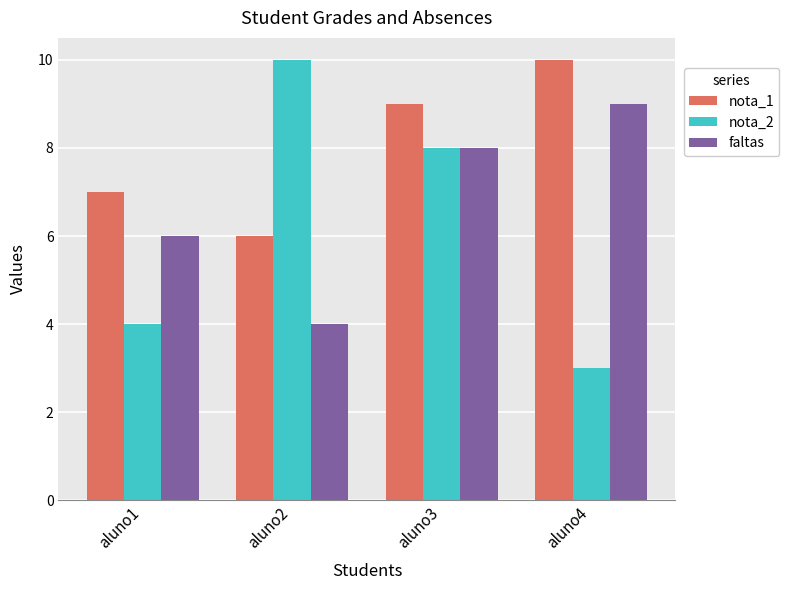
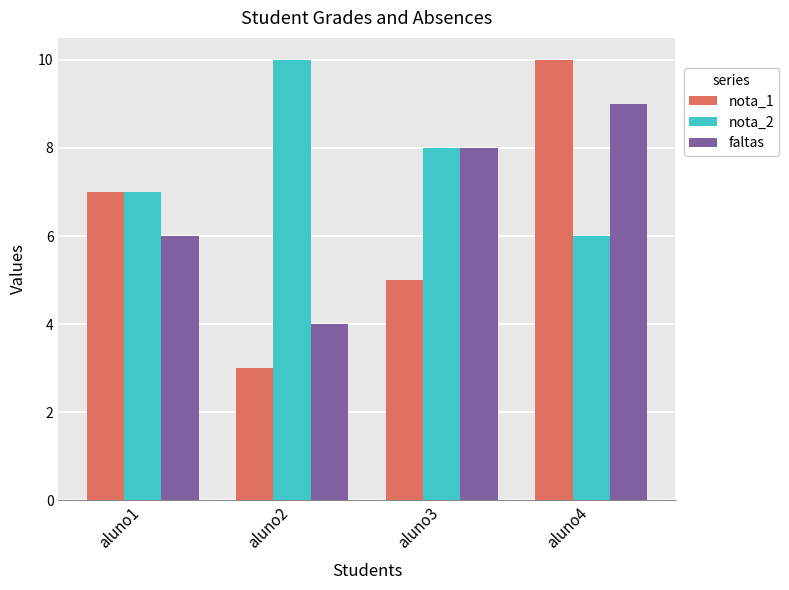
nota_2, aluno1: 4 -> 7
nota_1, aluno2: 6 -> 3
nota_1, aluno3: 9 -> 5
nota_2, aluno4: 3 -> 6
